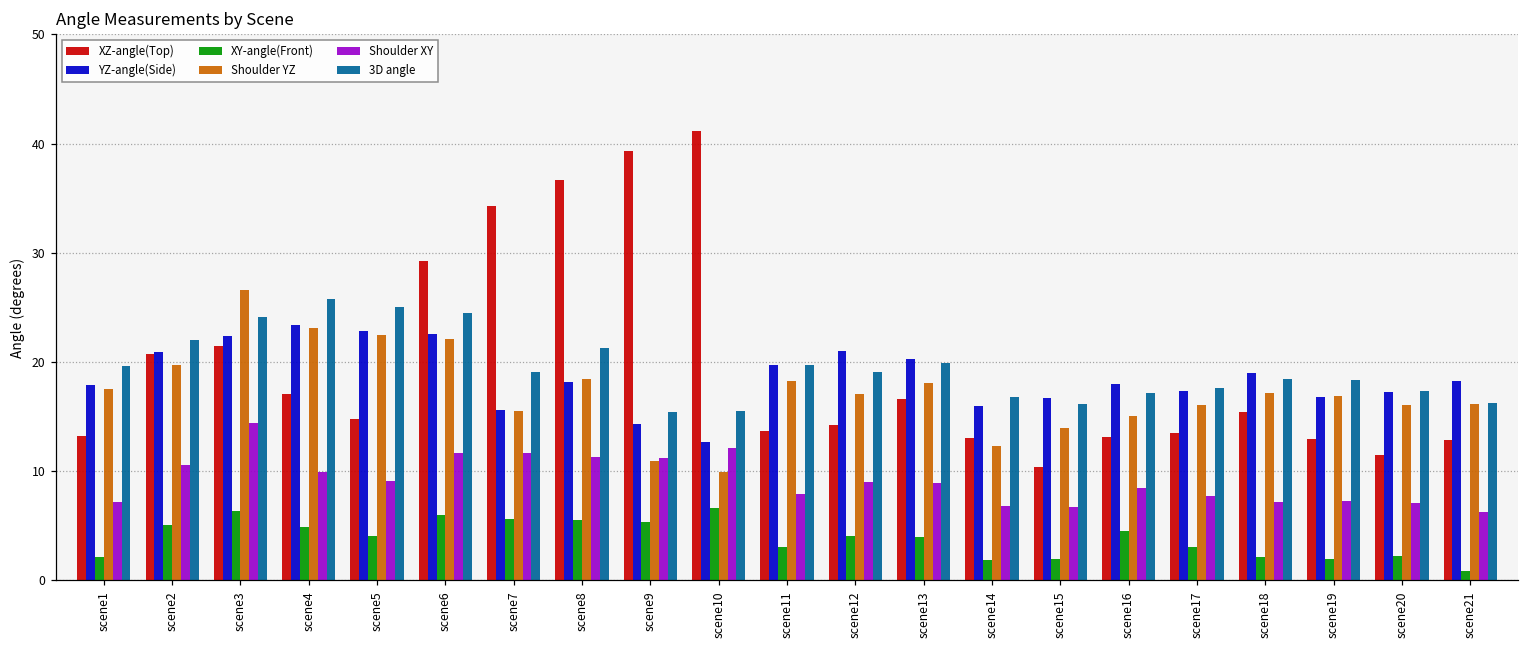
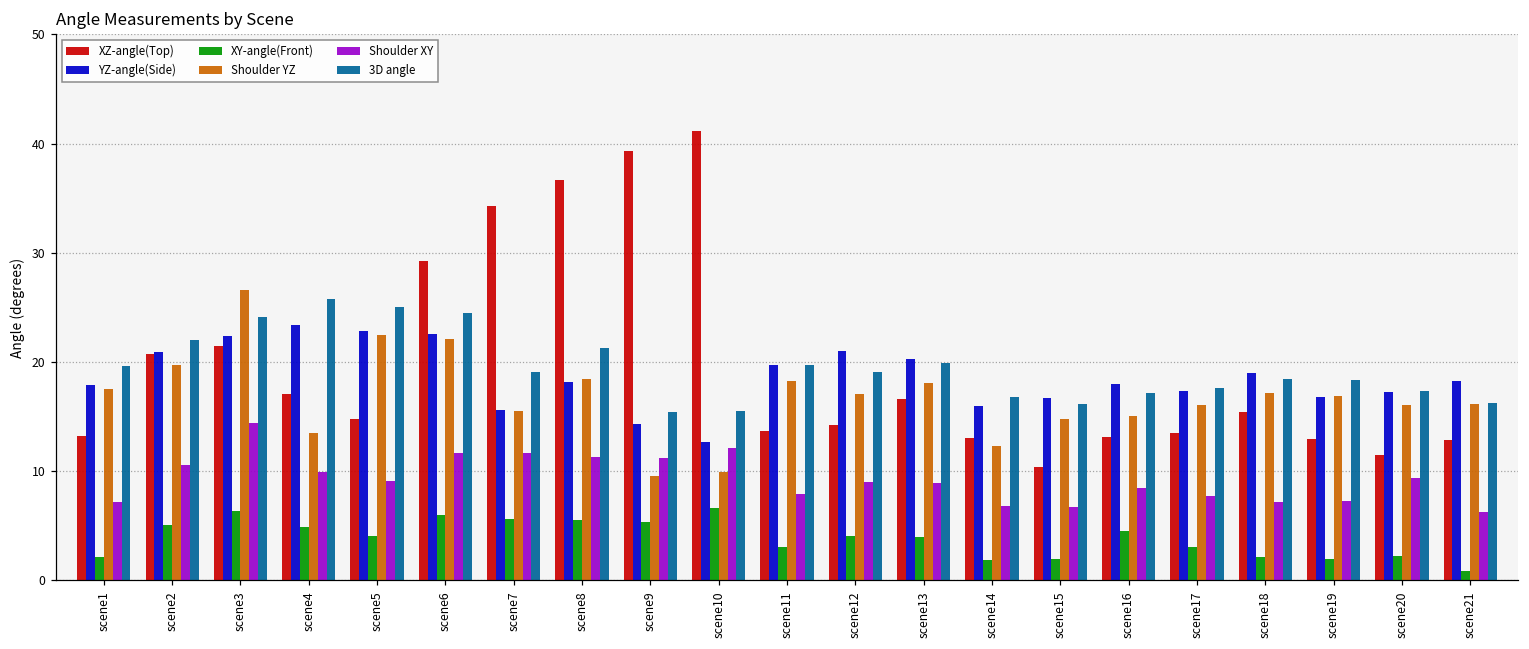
Shoulder YZ, scene4: 23 -> 14
Shoulder YZ, scene9: 11 -> 10
Shoulder YZ, scene15: 14 -> 15
Shoulder XY, scene20: 7 -> 9
